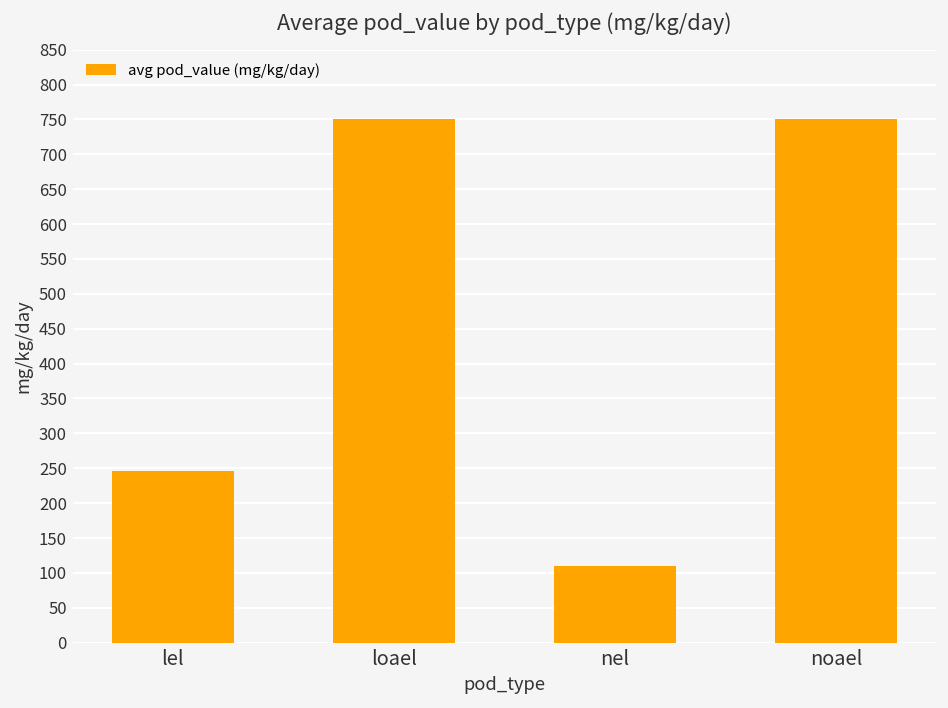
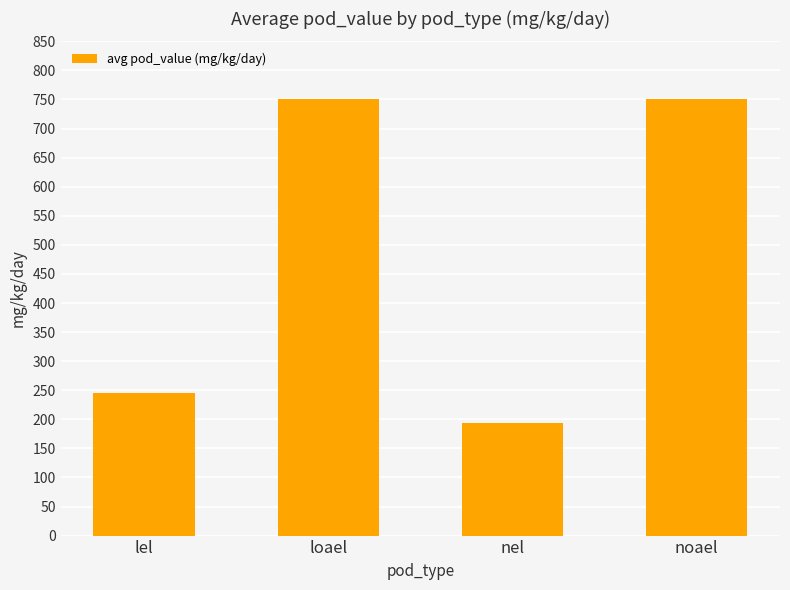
nel: 110 -> 190
